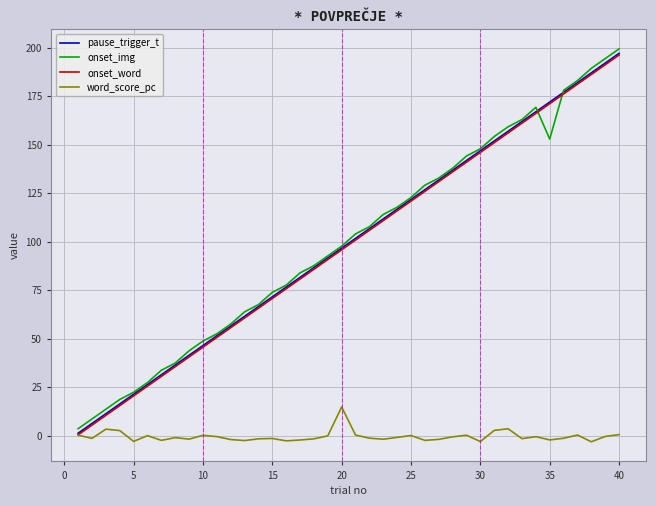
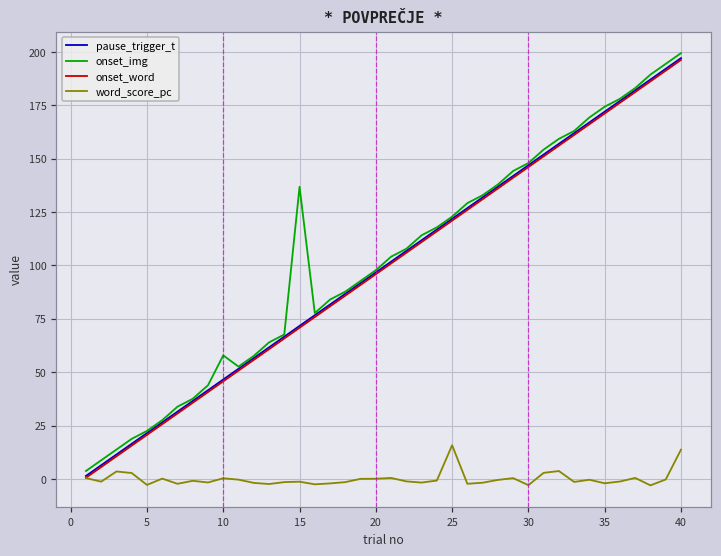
onset_img, 10: 49 -> 58
onset_img, 15: 74 -> 137
word_score_pc, 20: 15 -> 0
word_score_pc, 25: 0 -> 16
onset_img, 35: 153 -> 174
word_score_pc, 40: 1 -> 14
